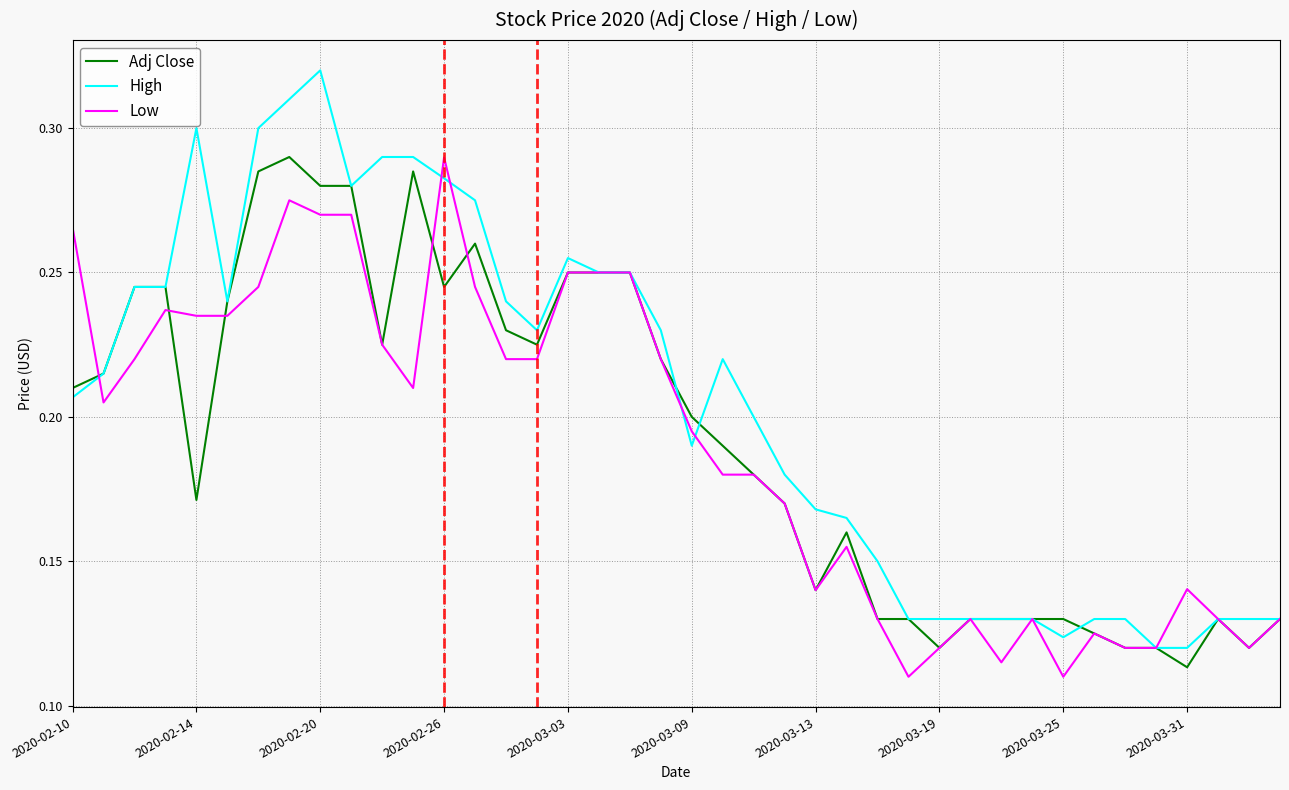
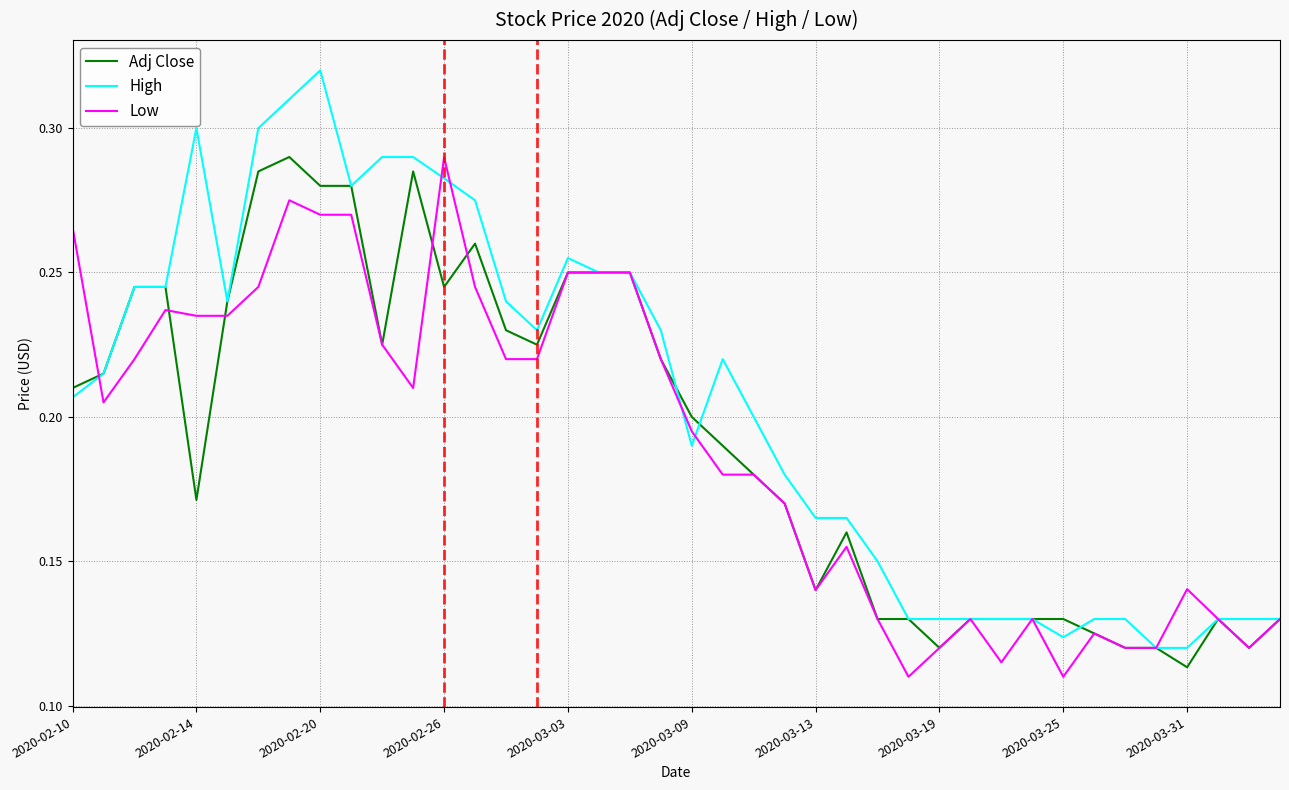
High, 2020-03-13: 0.168 -> 0.165
